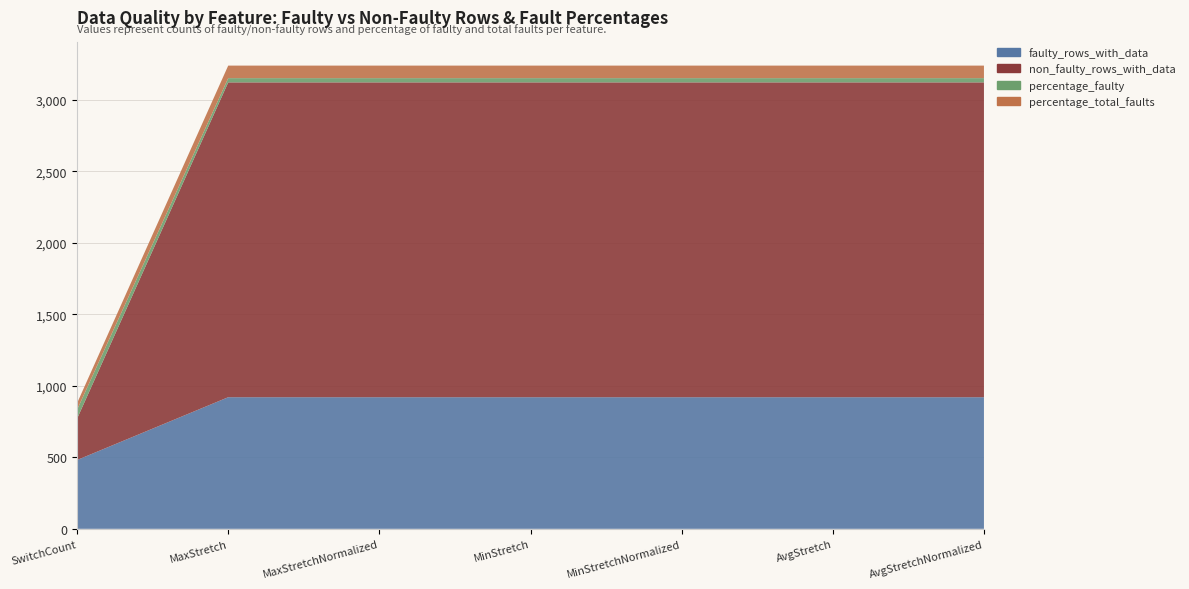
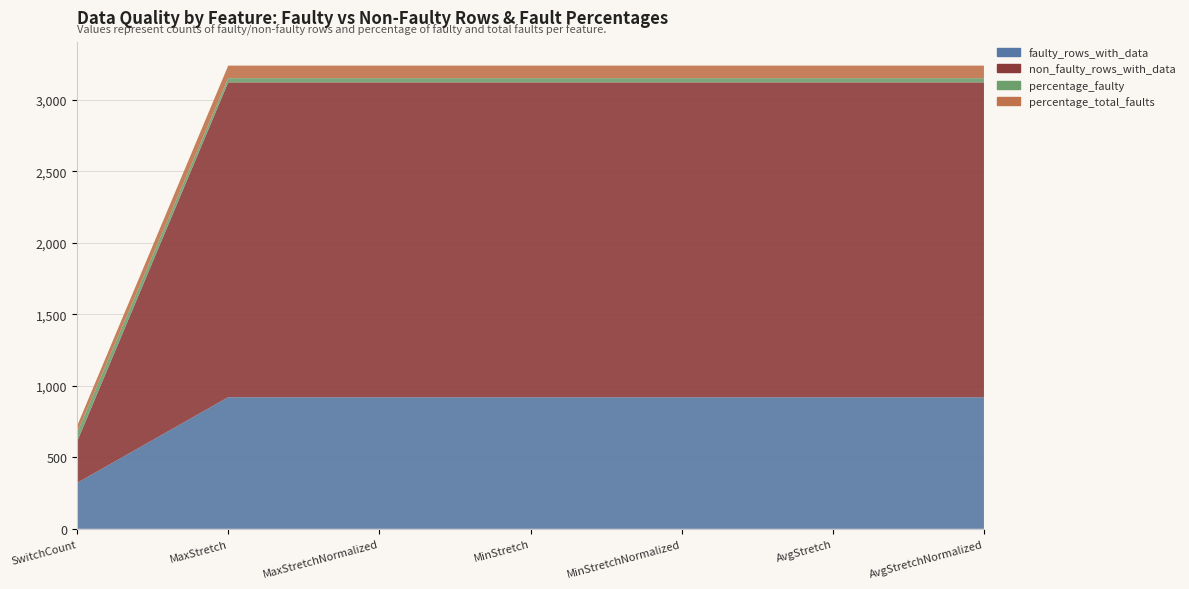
faulty_rows_with_data, SwitchCount: 480 -> 320
